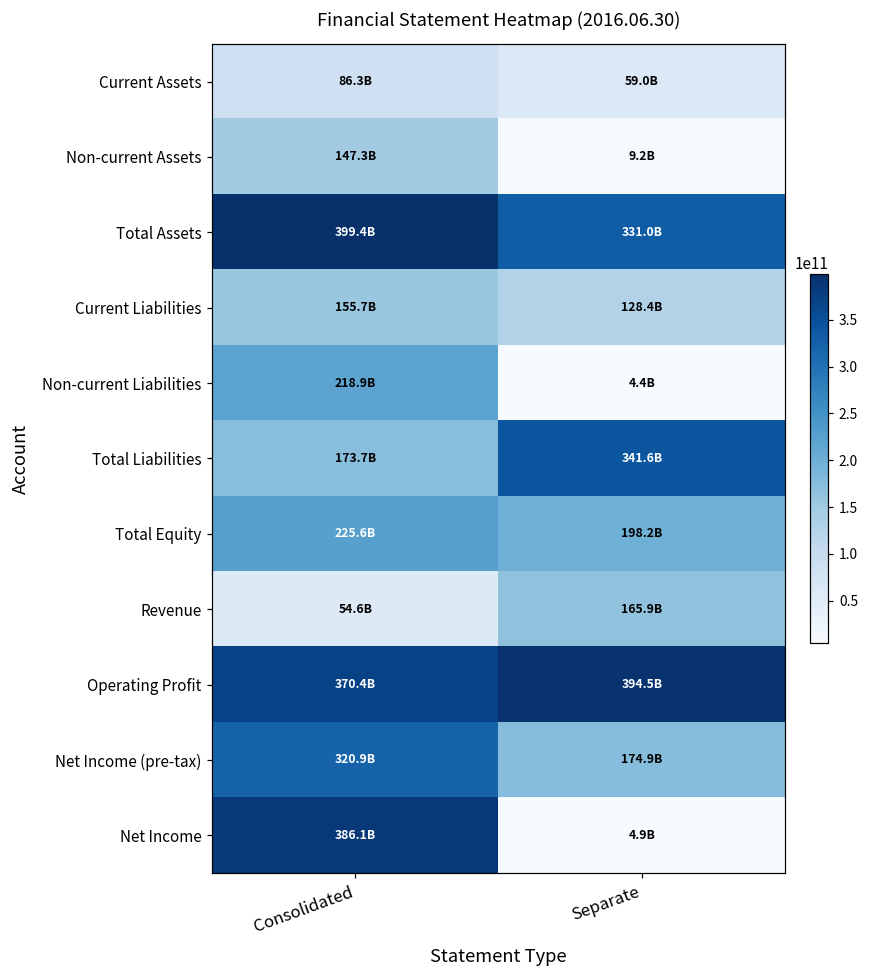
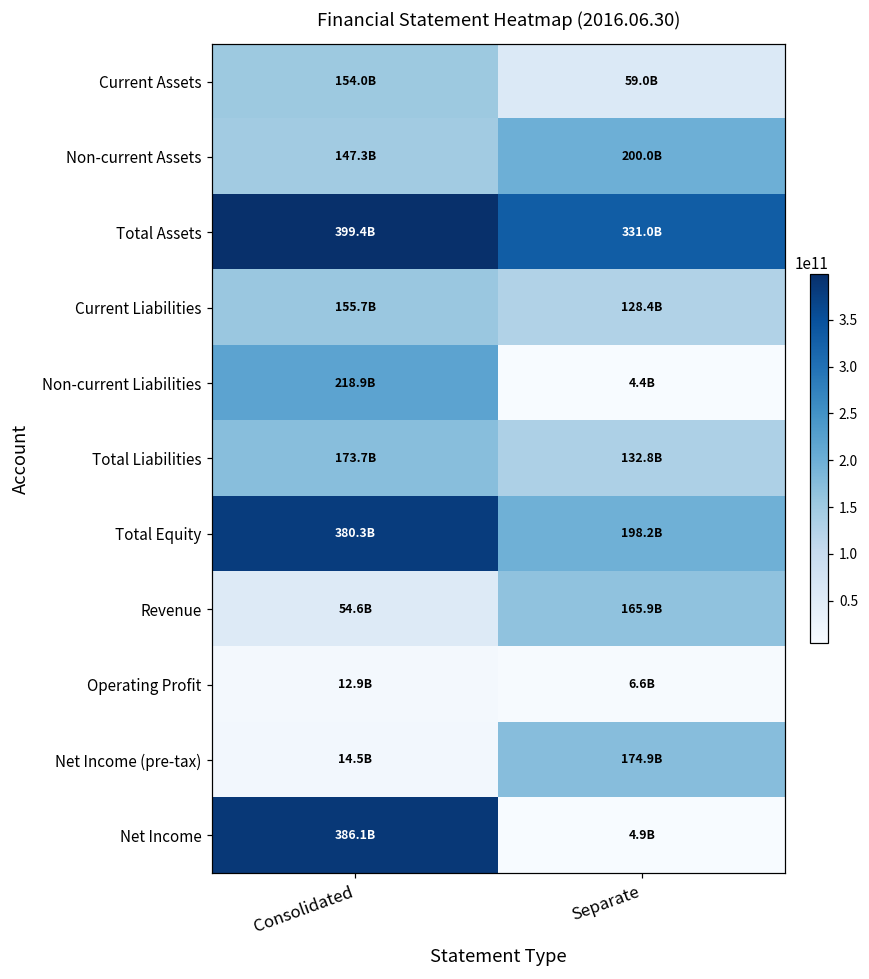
Current Assets, Consolidated: 86.3B -> 154.0B
Non-current Assets, Separate: 9.2B -> 200.0B
Total Liabilities, Separate: 341.6B -> 132.8B
Total Equity, Consolidated: 225.6B -> 380.3B
Operating Profit, Consolidated: 370.4B -> 12.9B
Operating Profit, Separate: 394.5B -> 6.6B
Net Income (pre-tax), Consolidated: 320.9B -> 14.5B
